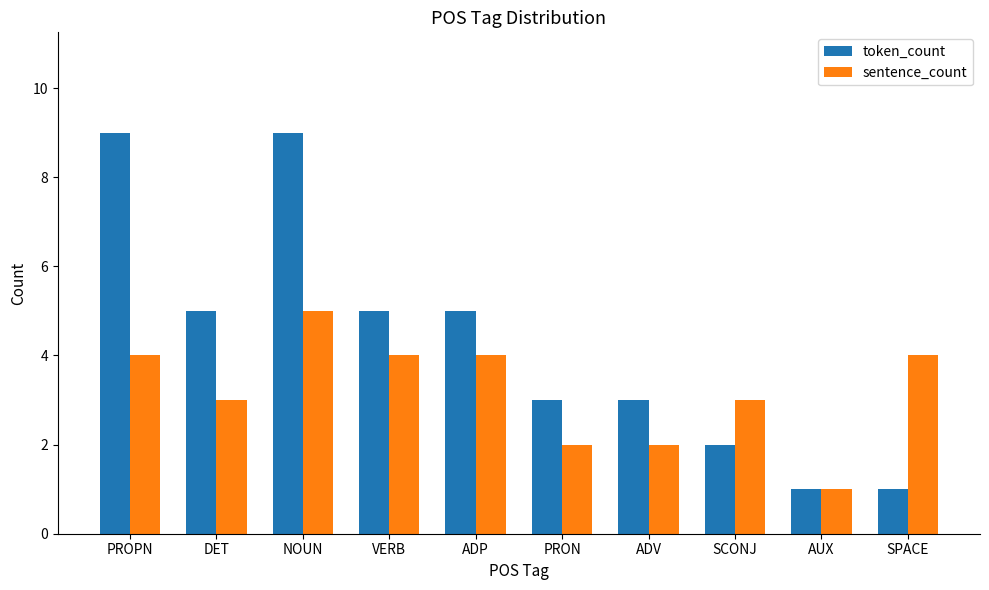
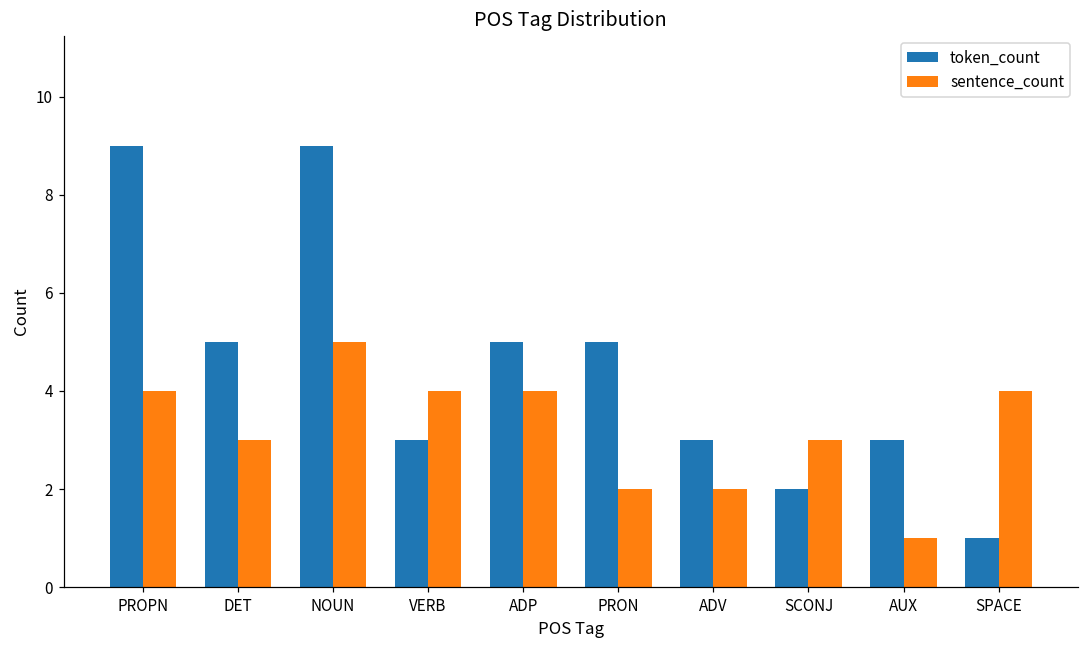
token_count, VERB: 5 -> 3
token_count, PRON: 3 -> 5
token_count, AUX: 1 -> 3
